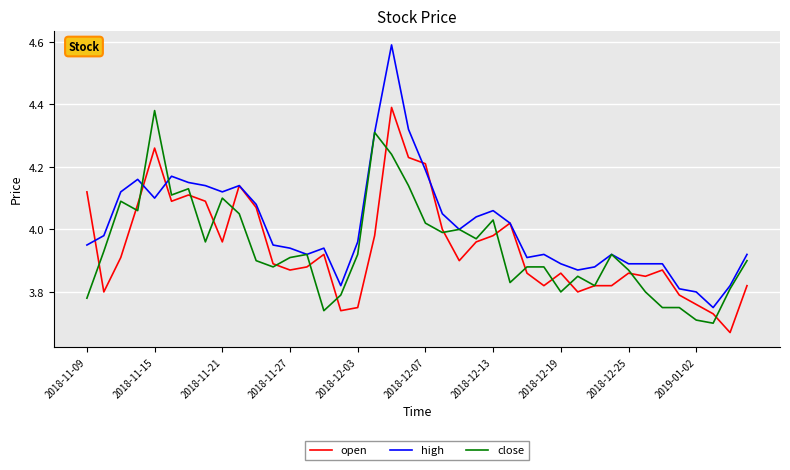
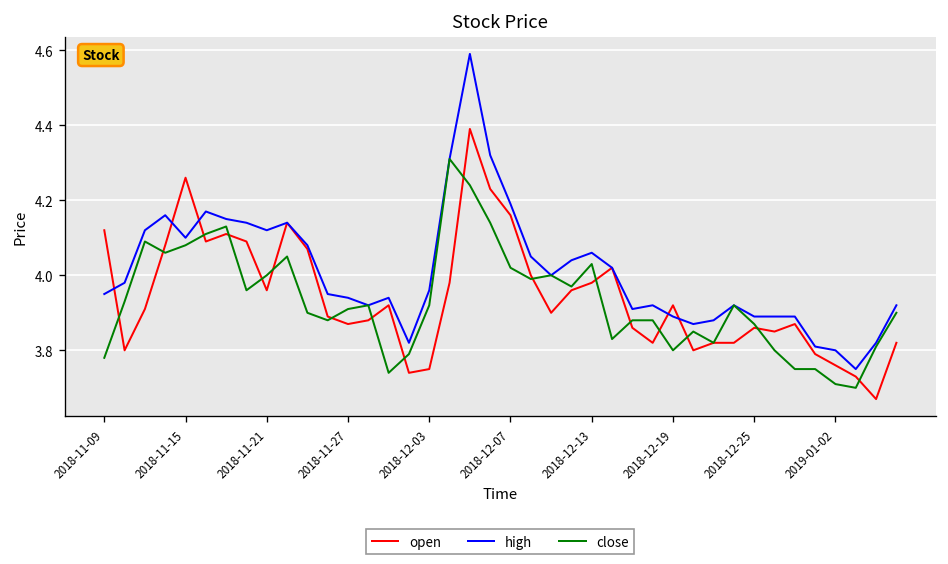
close, 2018-11-15: 4.38 -> 4.08
close, 2018-11-21: 4.1 -> 4.0
open, 2018-12-07: 4.21 -> 4.16
open, 2018-12-19: 3.86 -> 3.92
